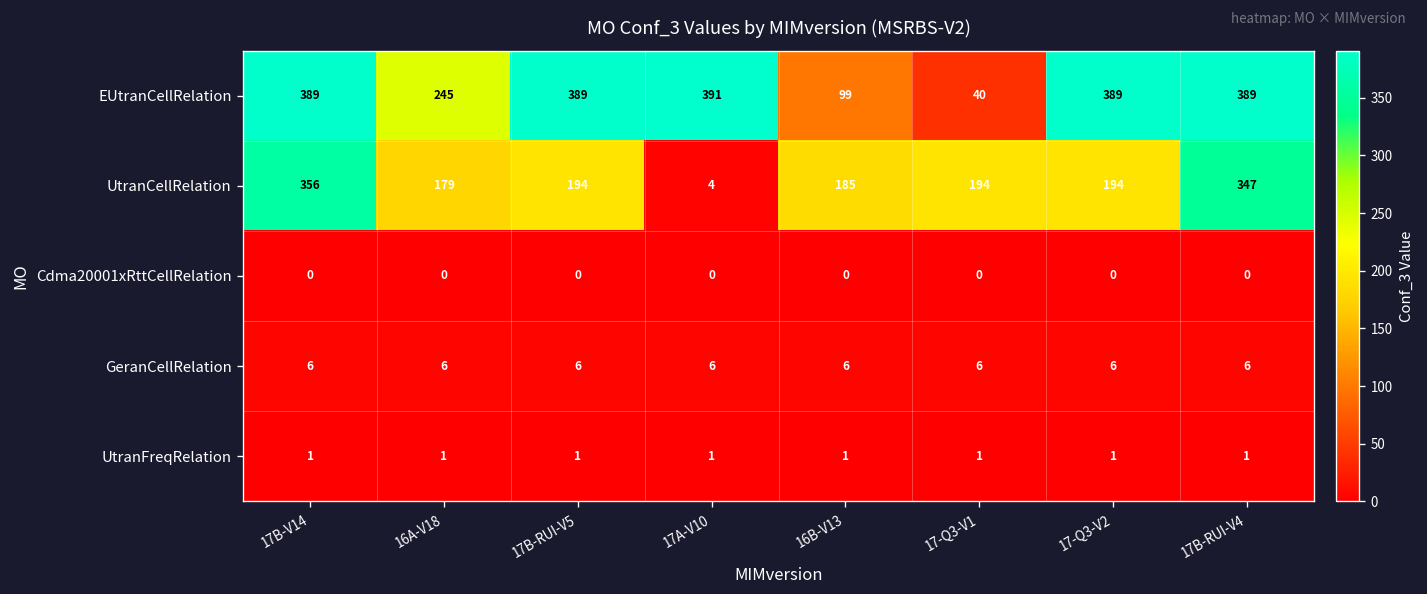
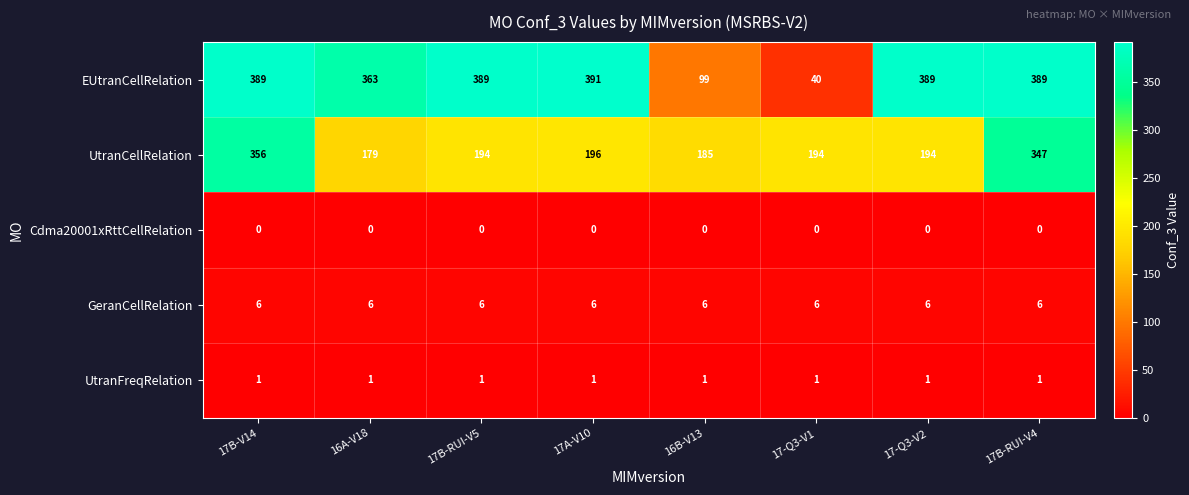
EUtranCellRelation, 16A-V18: 245 -> 363
UtranCellRelation, 17A-V10: 4 -> 196
